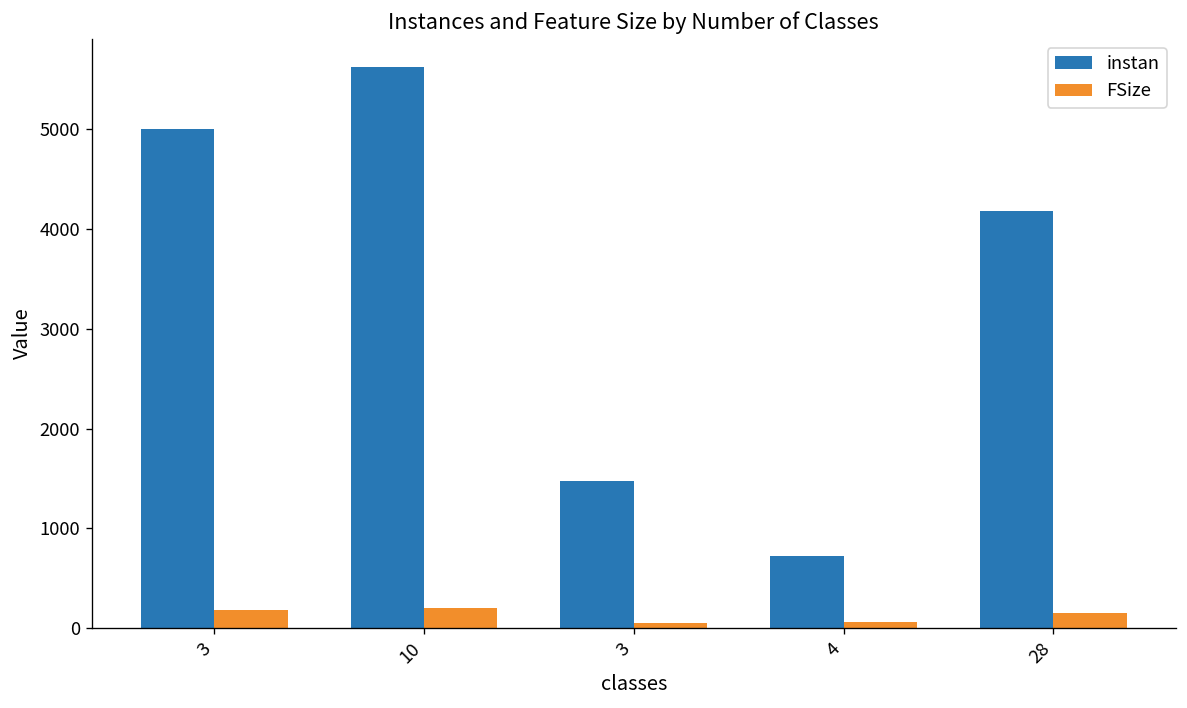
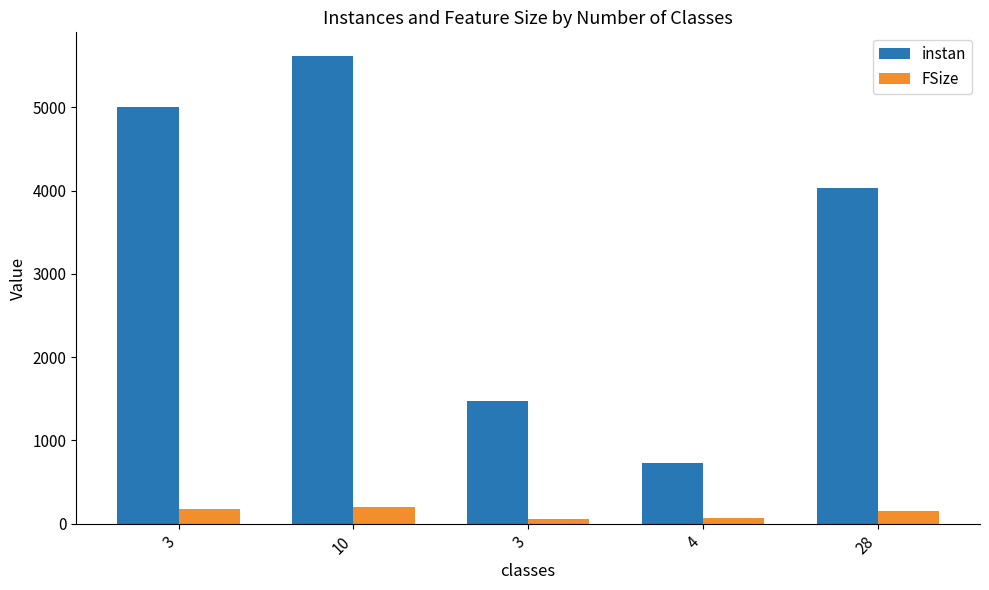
instan, 28: 4200 -> 4000
